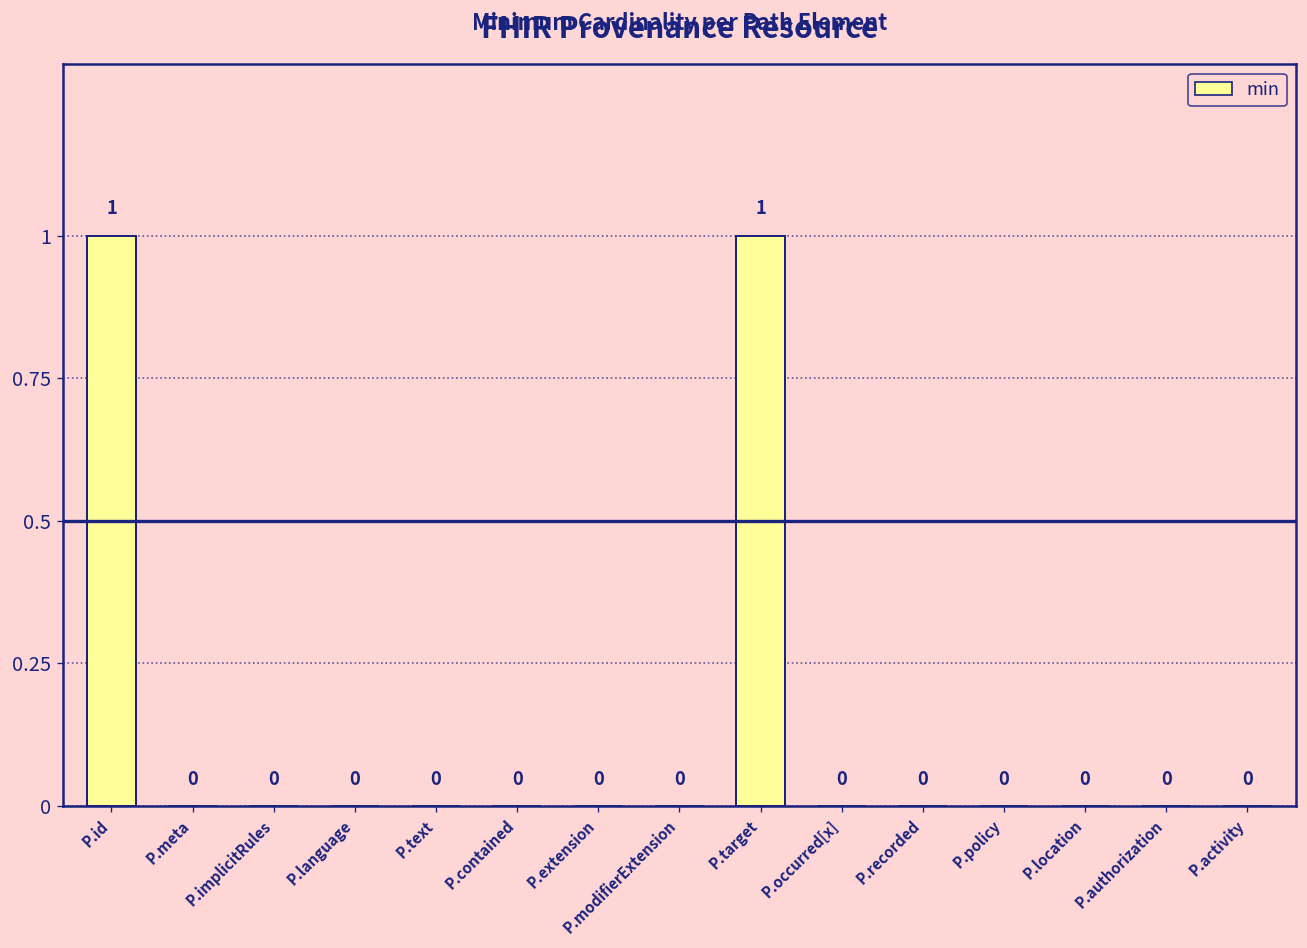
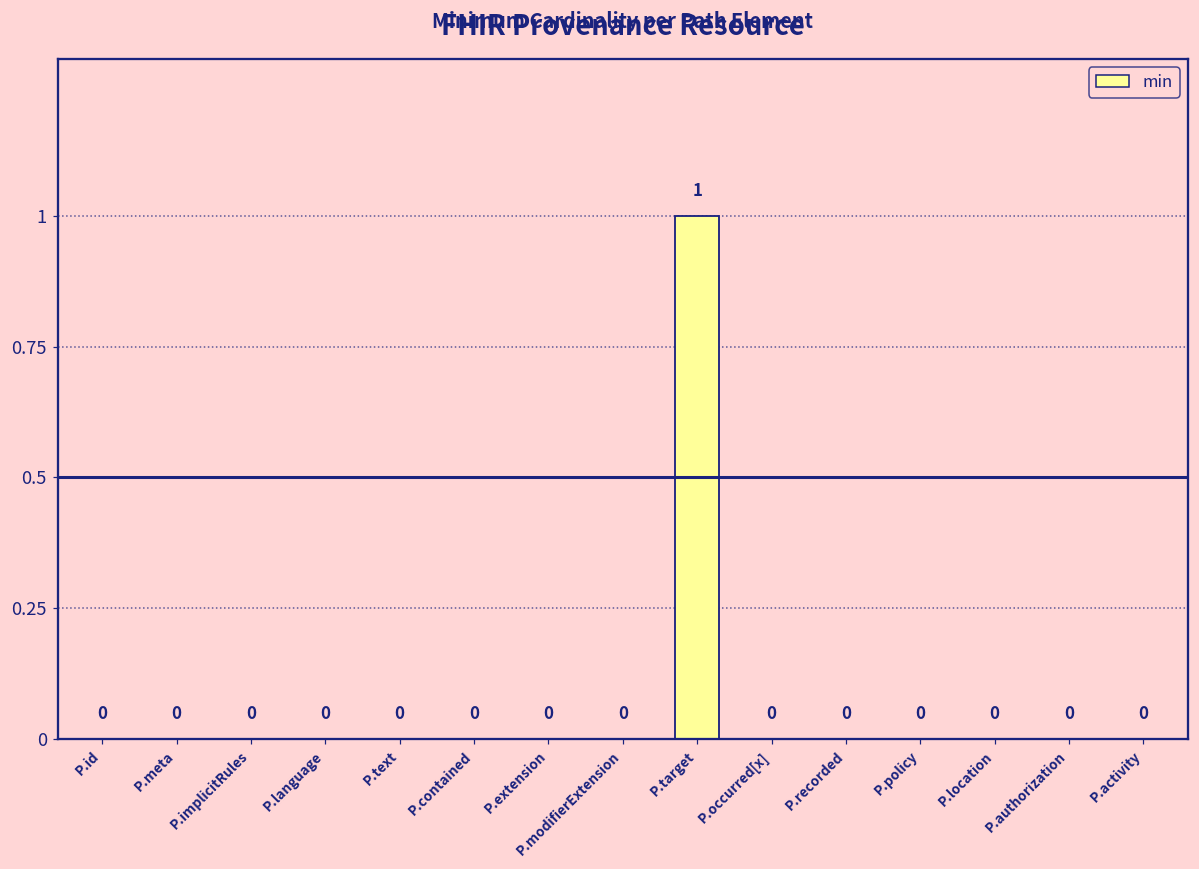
P.id: 1 -> 0
